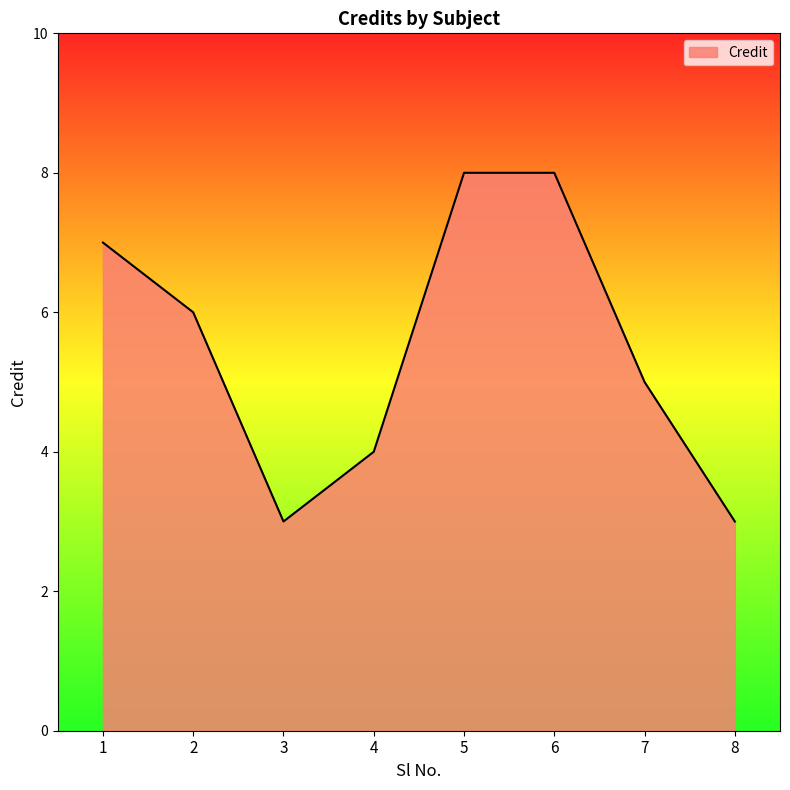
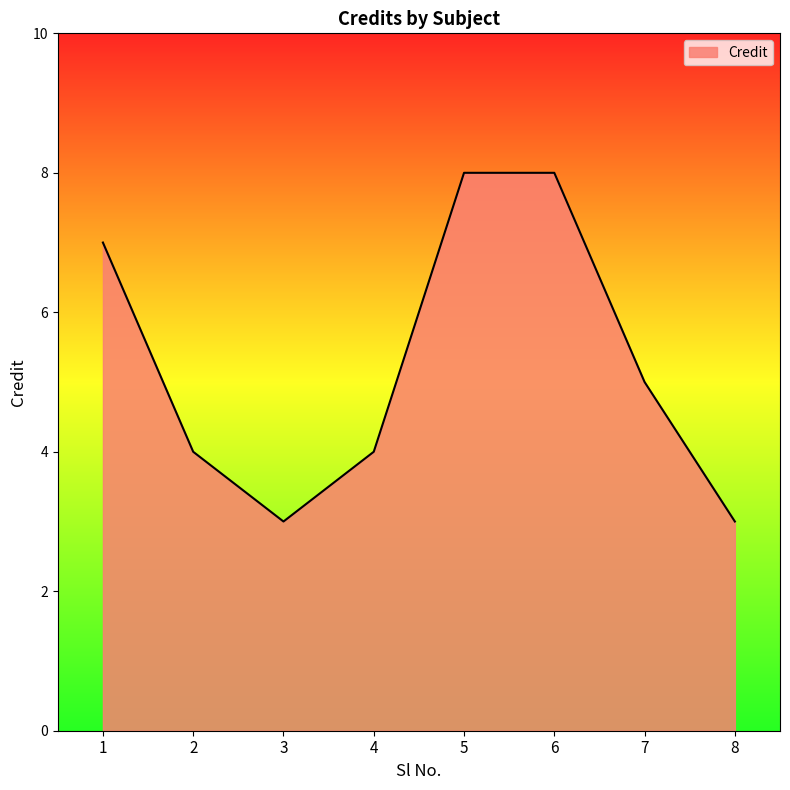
2: 6 -> 4
